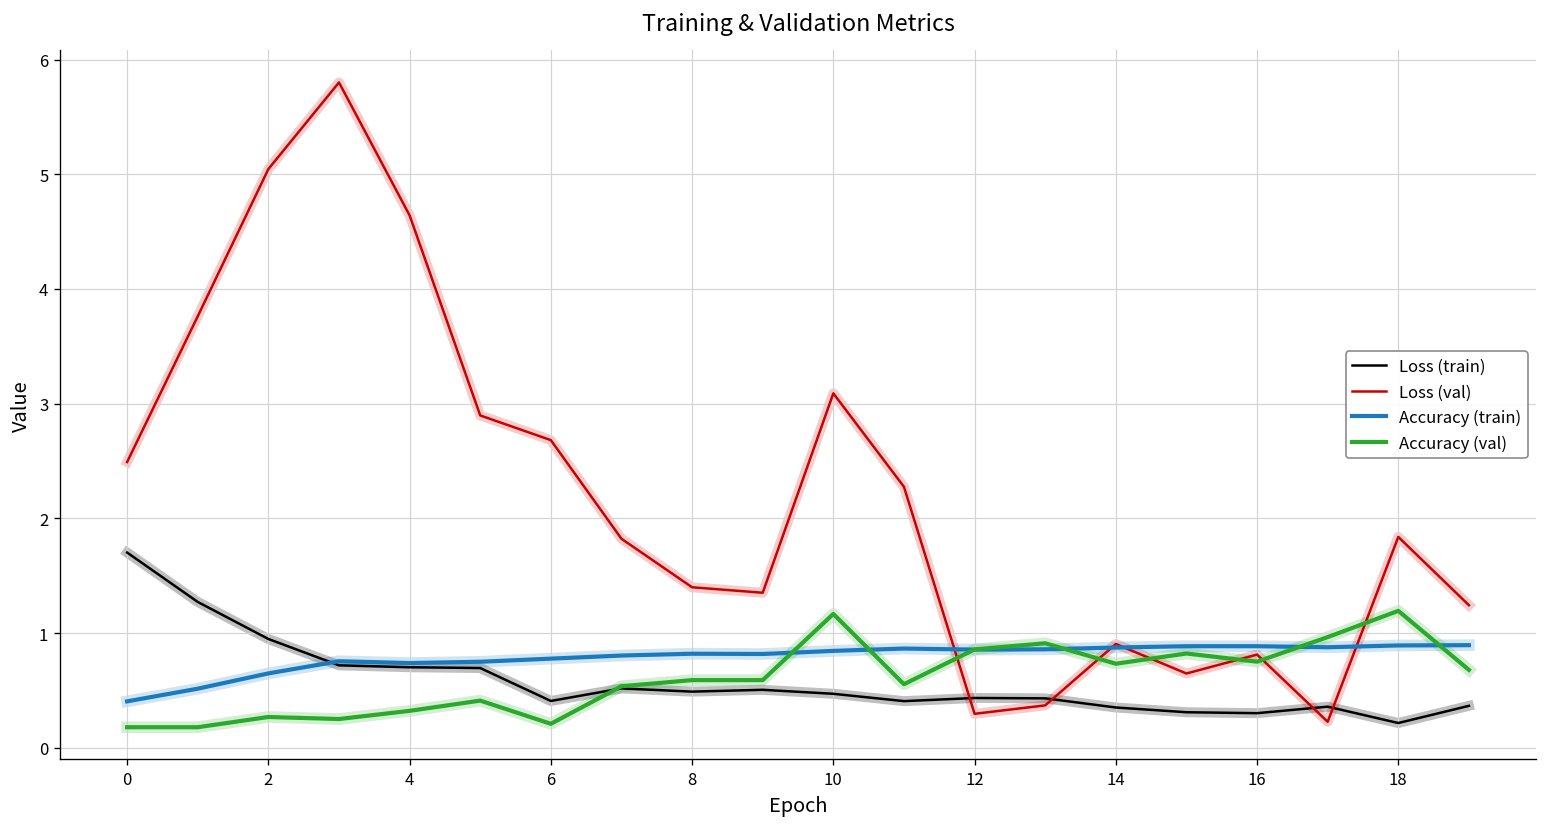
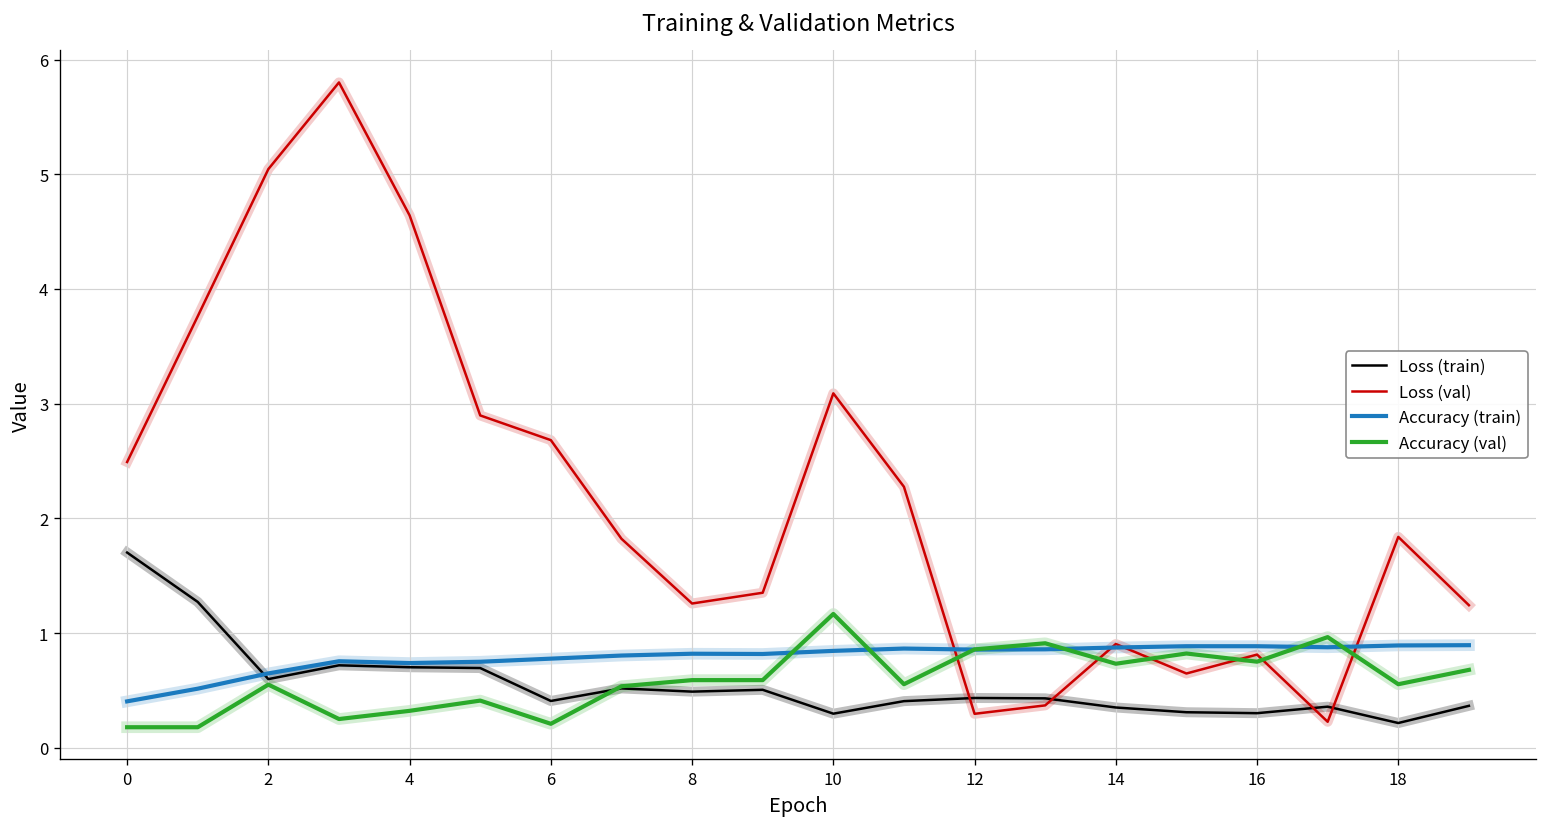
Loss (train), 2: 0.9 -> 0.6
Accuracy (val), 2: 0.3 -> 0.6
Loss (val), 8: 1.4 -> 1.3
Loss (train), 10: 0.5 -> 0.3
Accuracy (val), 18: 1.2 -> 0.6
